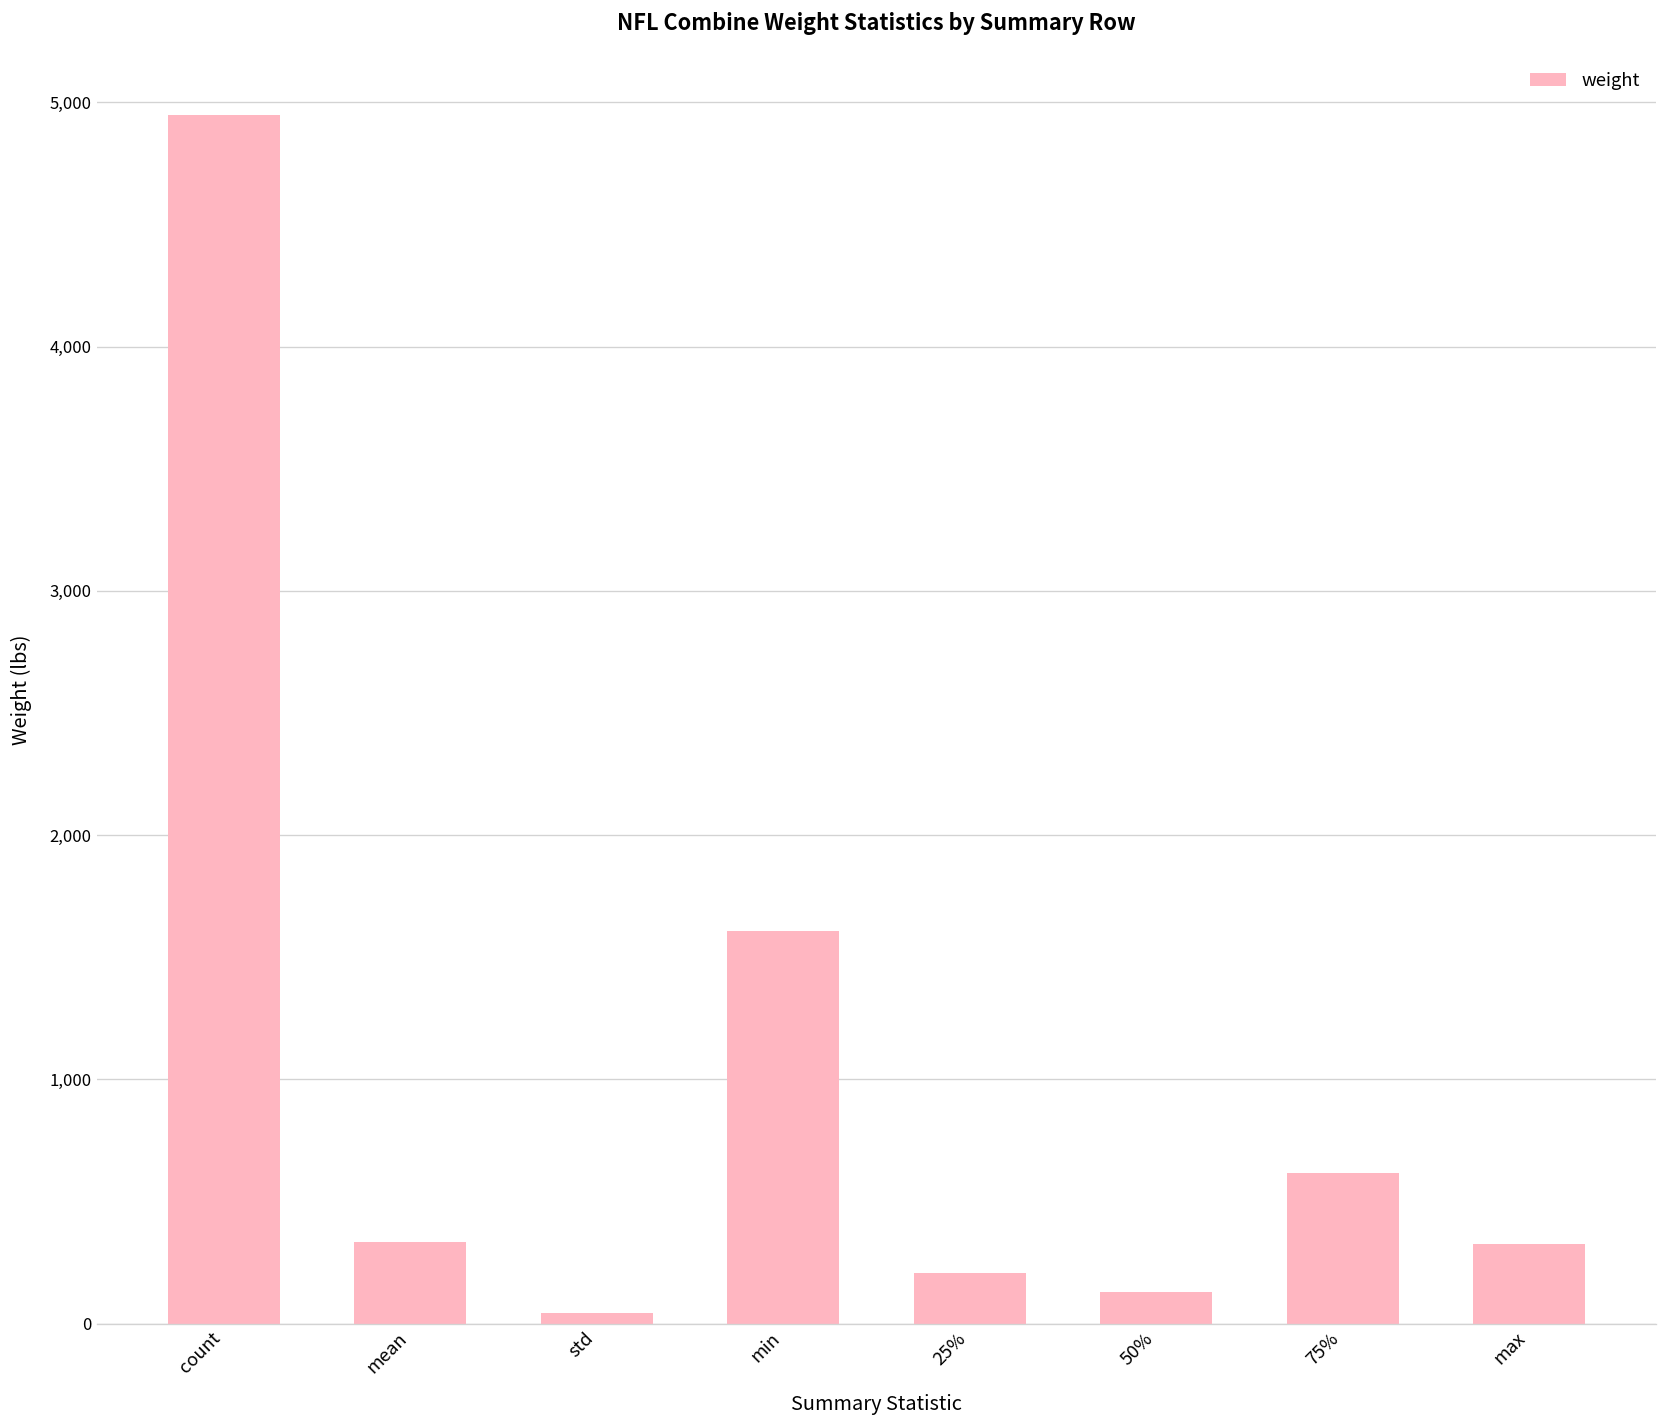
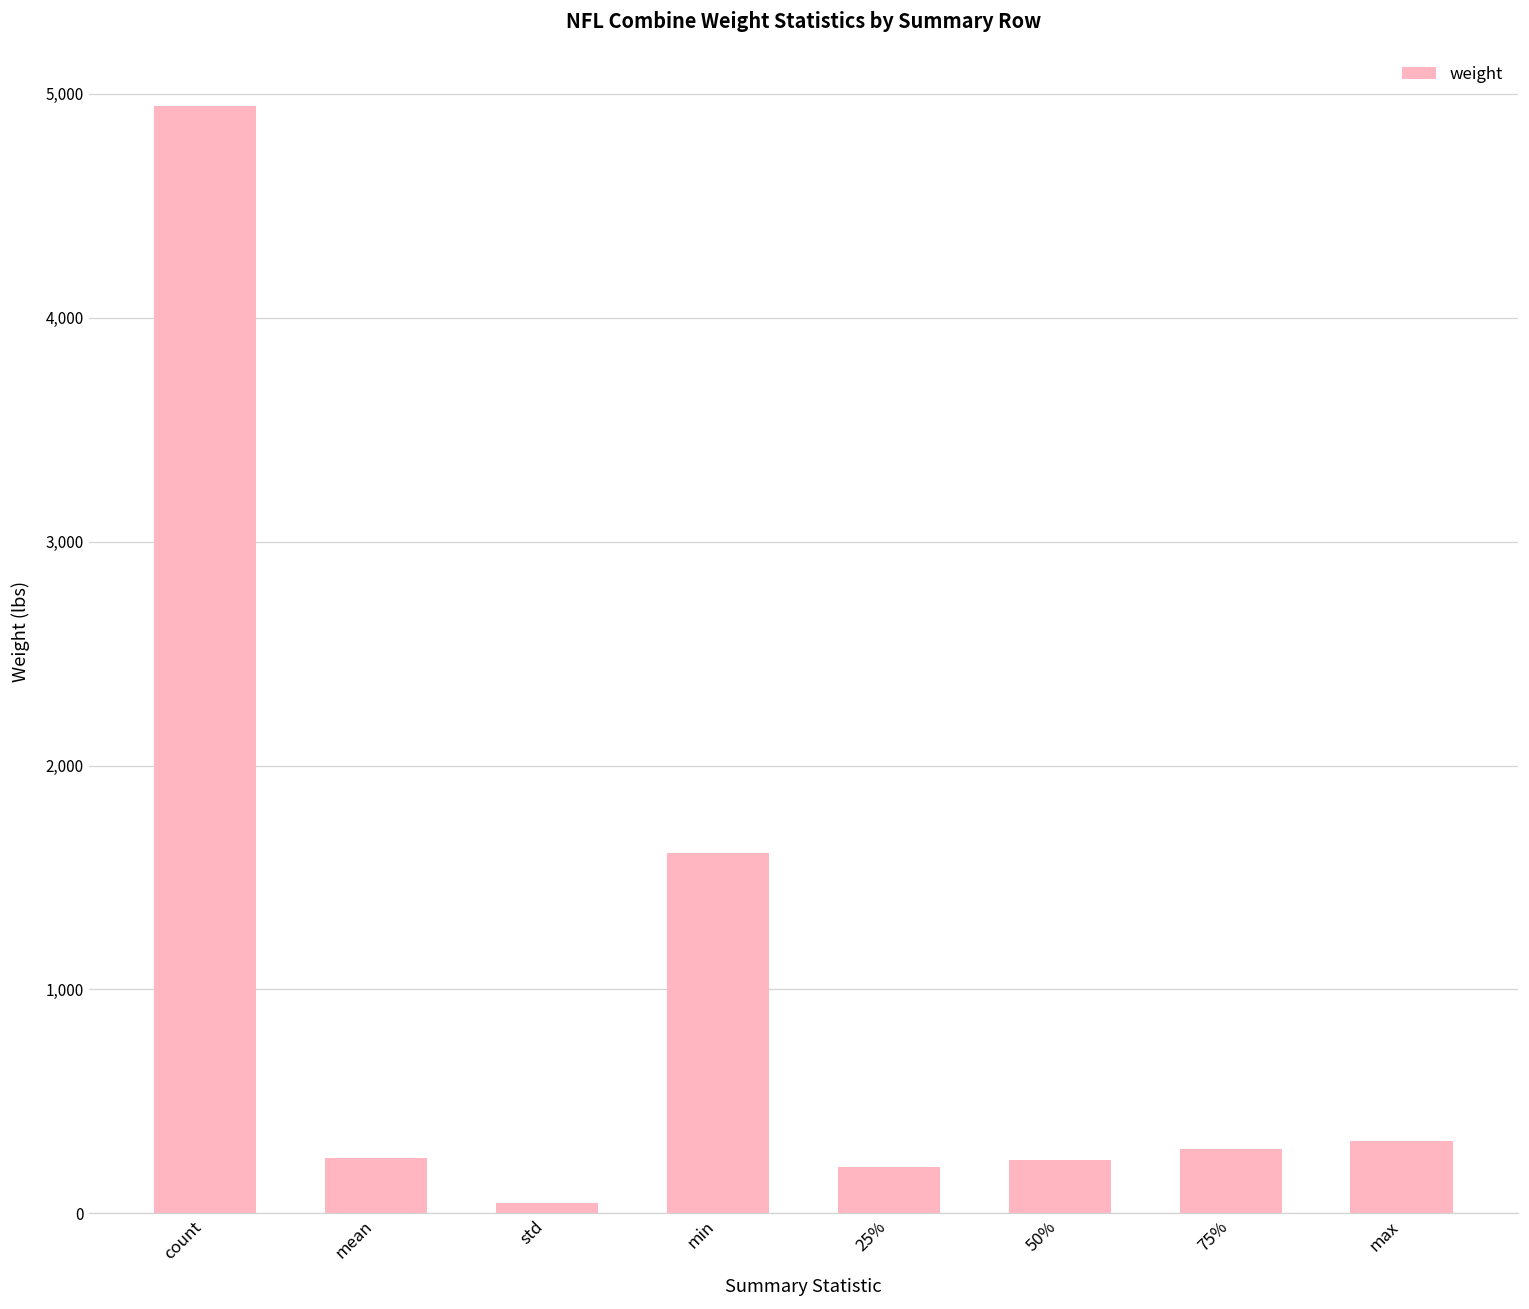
mean: 340 -> 250
50%: 130 -> 240
75%: 620 -> 290
